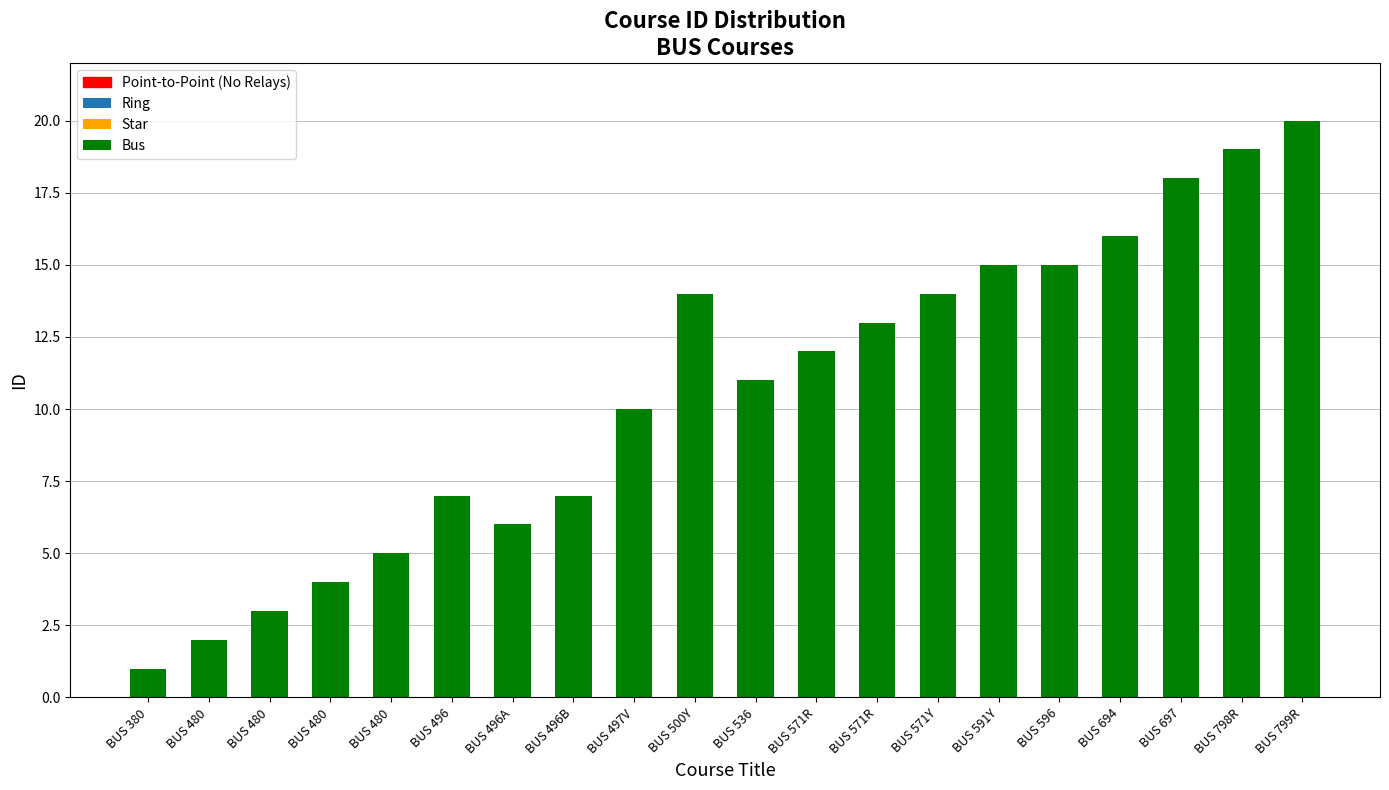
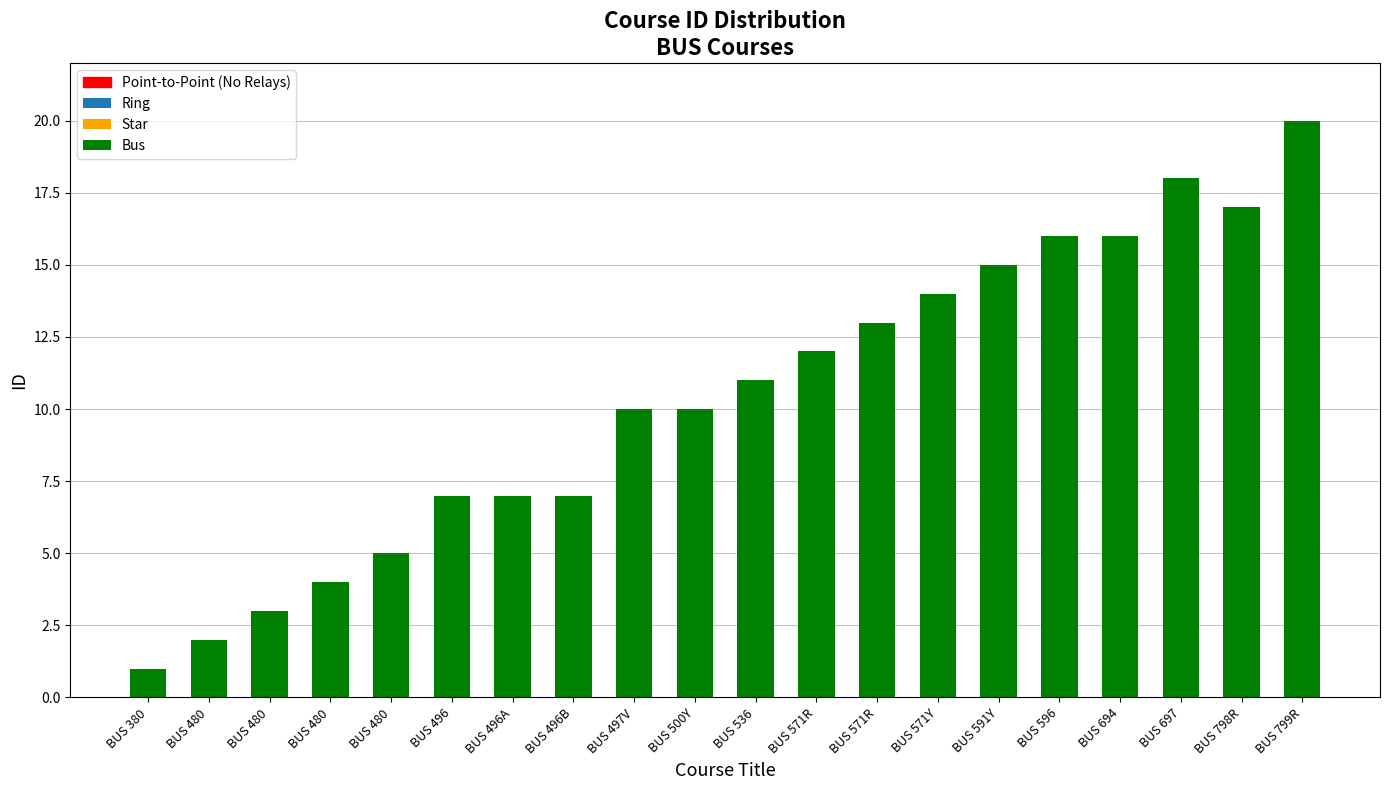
BUS 496A: 6 -> 7
BUS 500Y: 14 -> 10
BUS 596: 15 -> 16
BUS 798R: 19 -> 17
